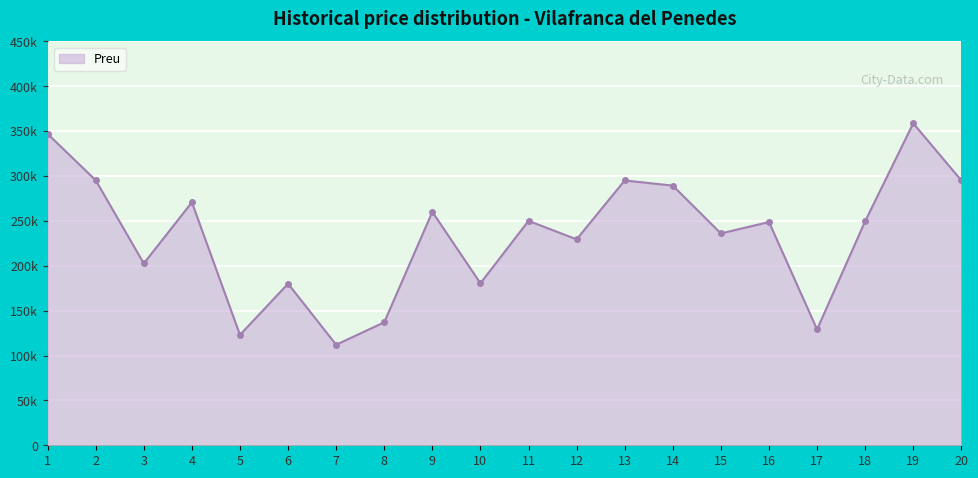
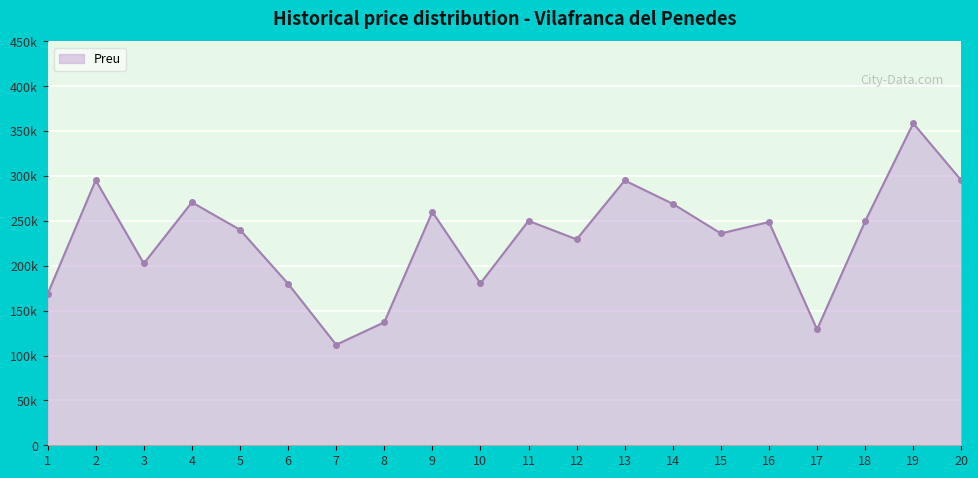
1: 350000 -> 170000
5: 120000 -> 240000
14: 290000 -> 270000
